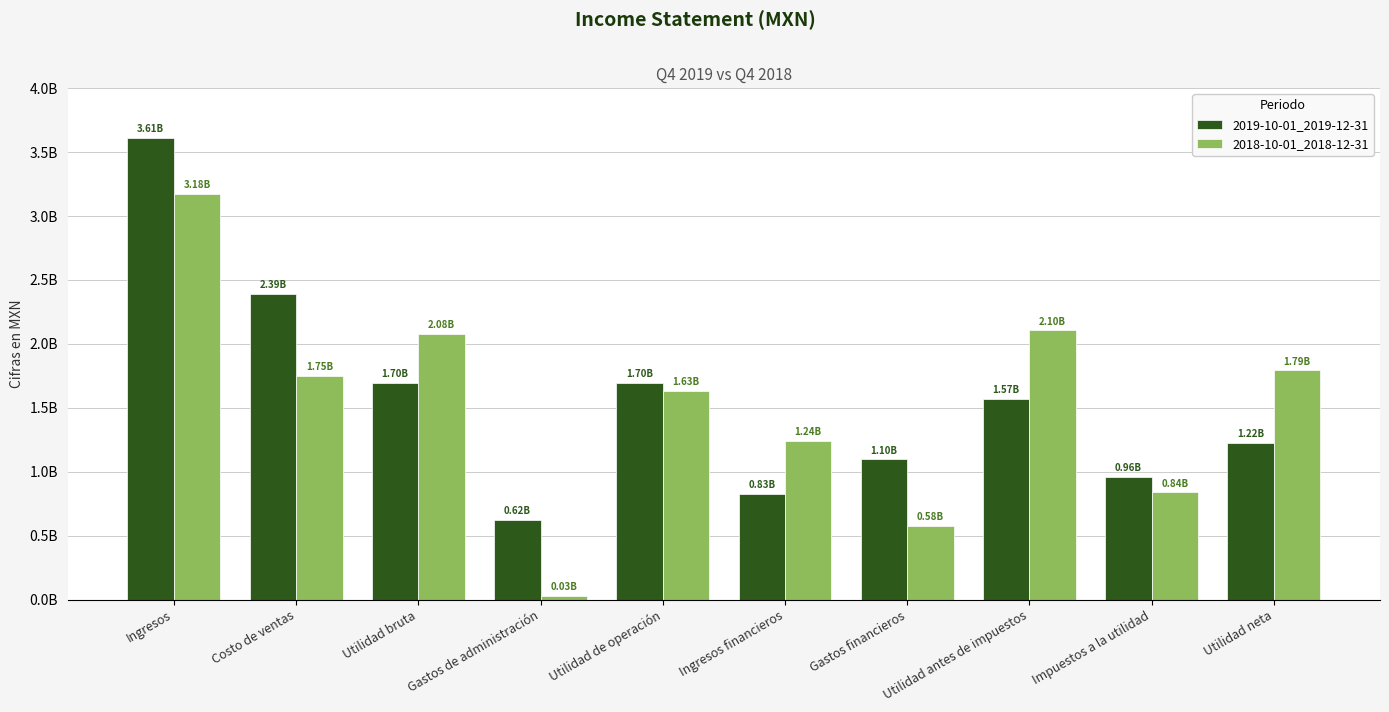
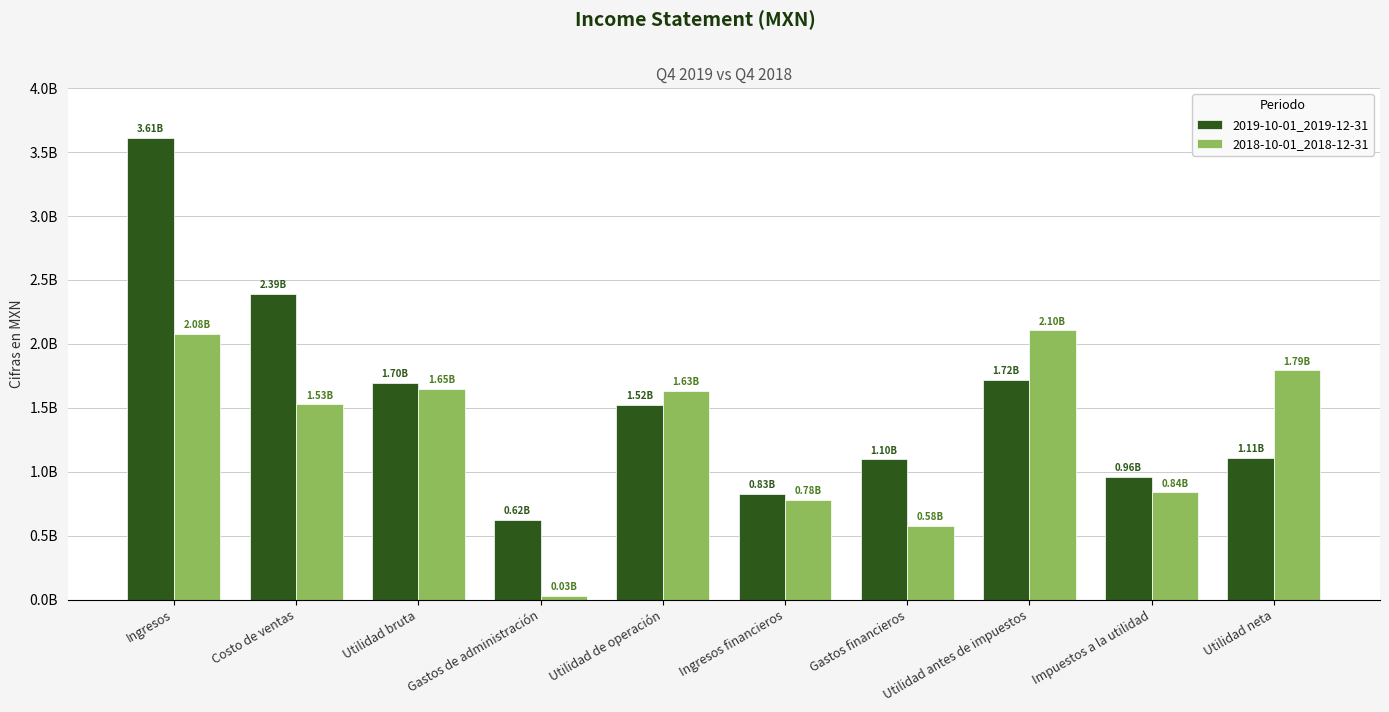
2018-10-01_2018-12-31, Ingresos: 3.18B -> 2.08B
2018-10-01_2018-12-31, Costo de ventas: 1.75B -> 1.53B
2018-10-01_2018-12-31, Utilidad bruta: 2.08B -> 1.65B
2019-10-01_2019-12-31, Utilidad de operación: 1.70B -> 1.52B
2018-10-01_2018-12-31, Ingresos financieros: 1.24B -> 0.78B
2019-10-01_2019-12-31, Utilidad antes de impuestos: 1.57B -> 1.72B
2019-10-01_2019-12-31, Utilidad neta: 1.22B -> 1.11B
